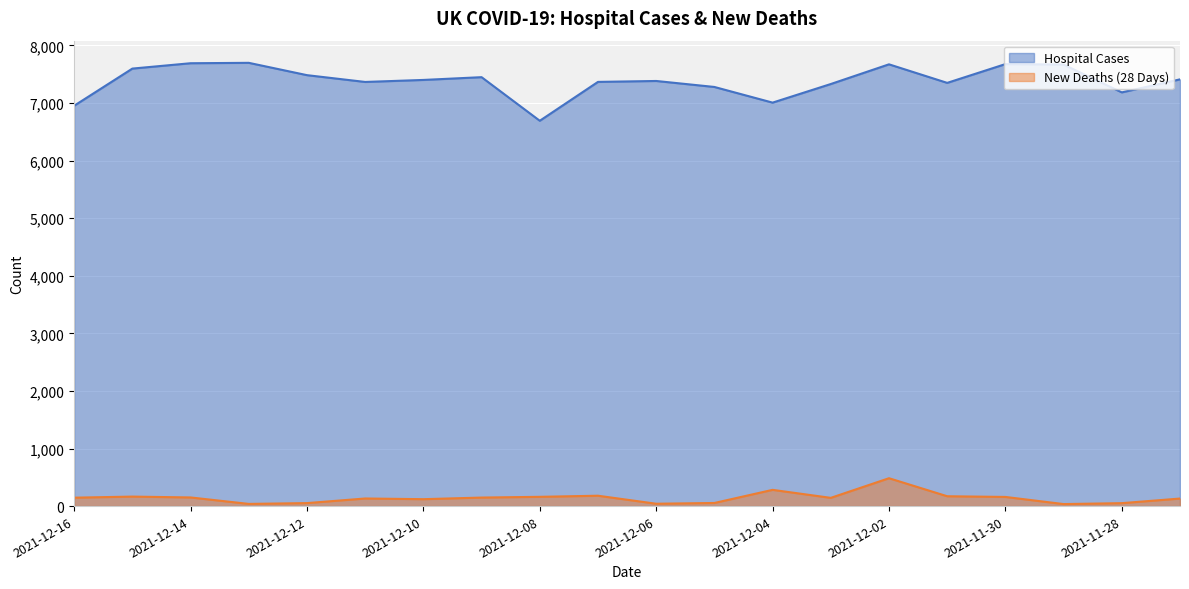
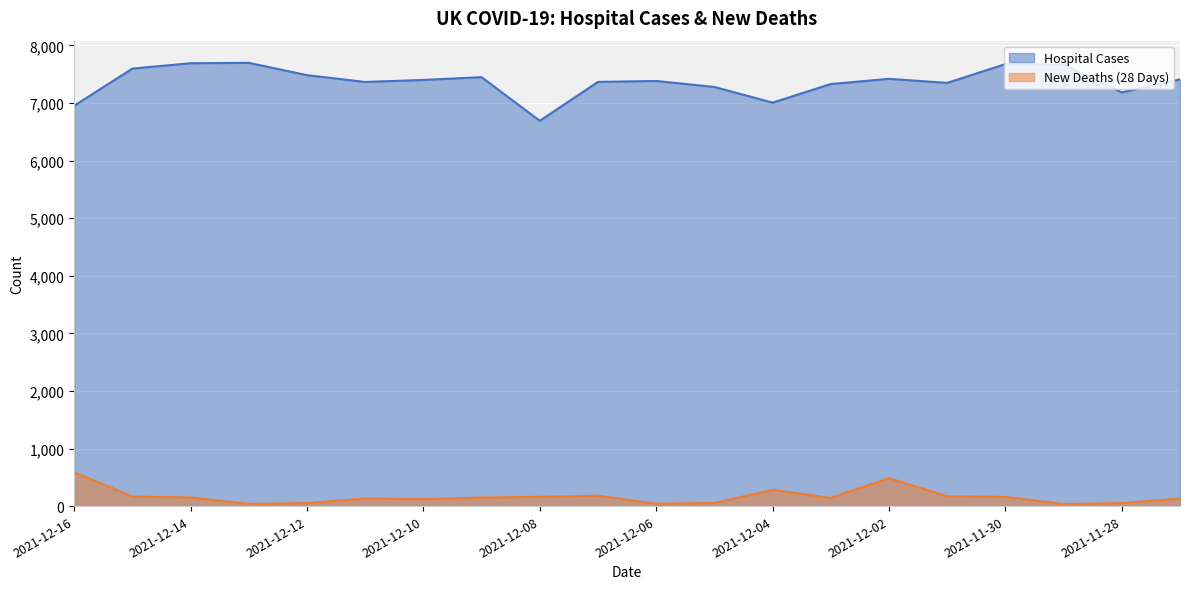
New Deaths (28 Days), 2021-12-16: 100 -> 600
Hospital Cases, 2021-12-02: 7,700 -> 7,400
